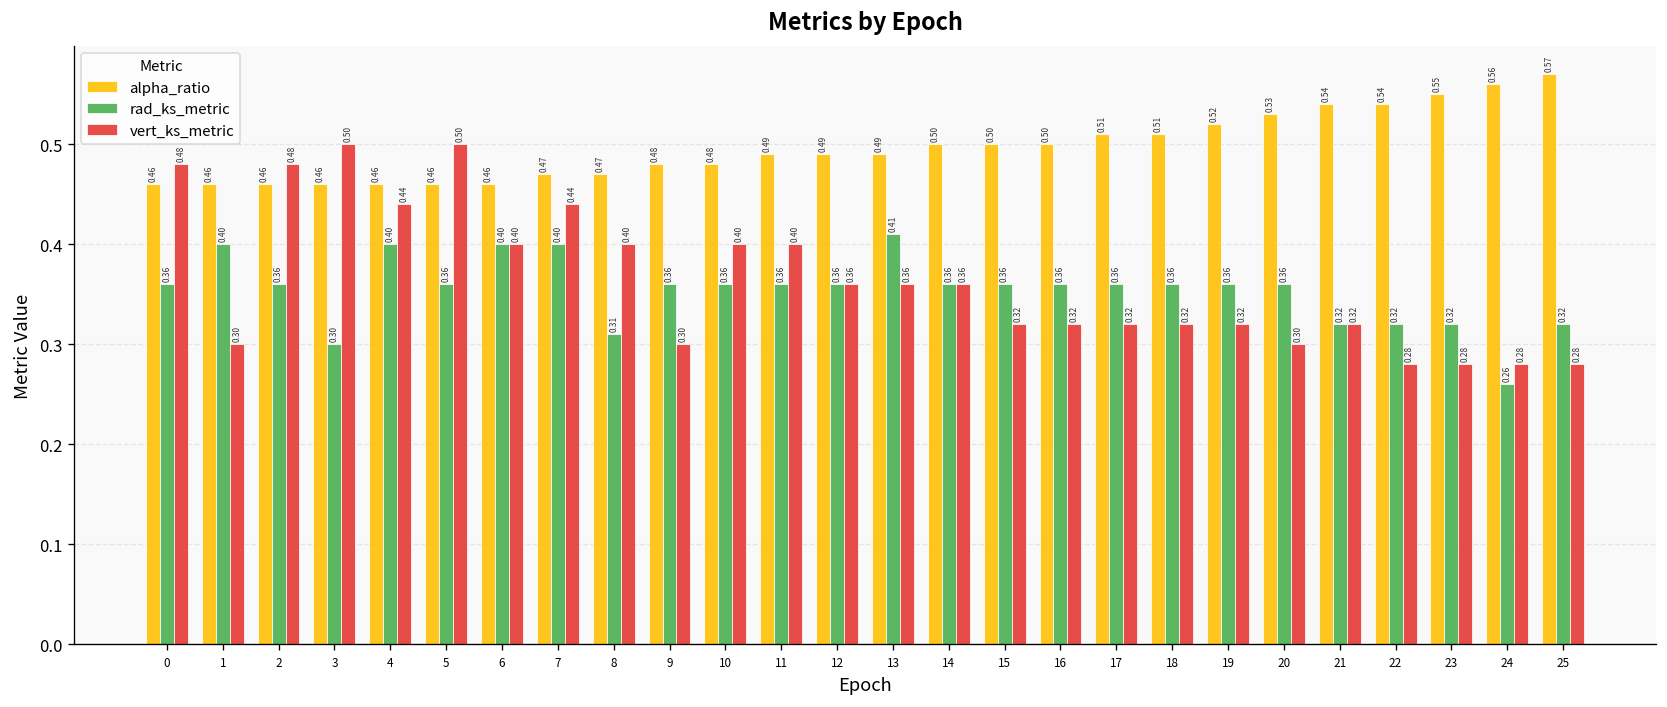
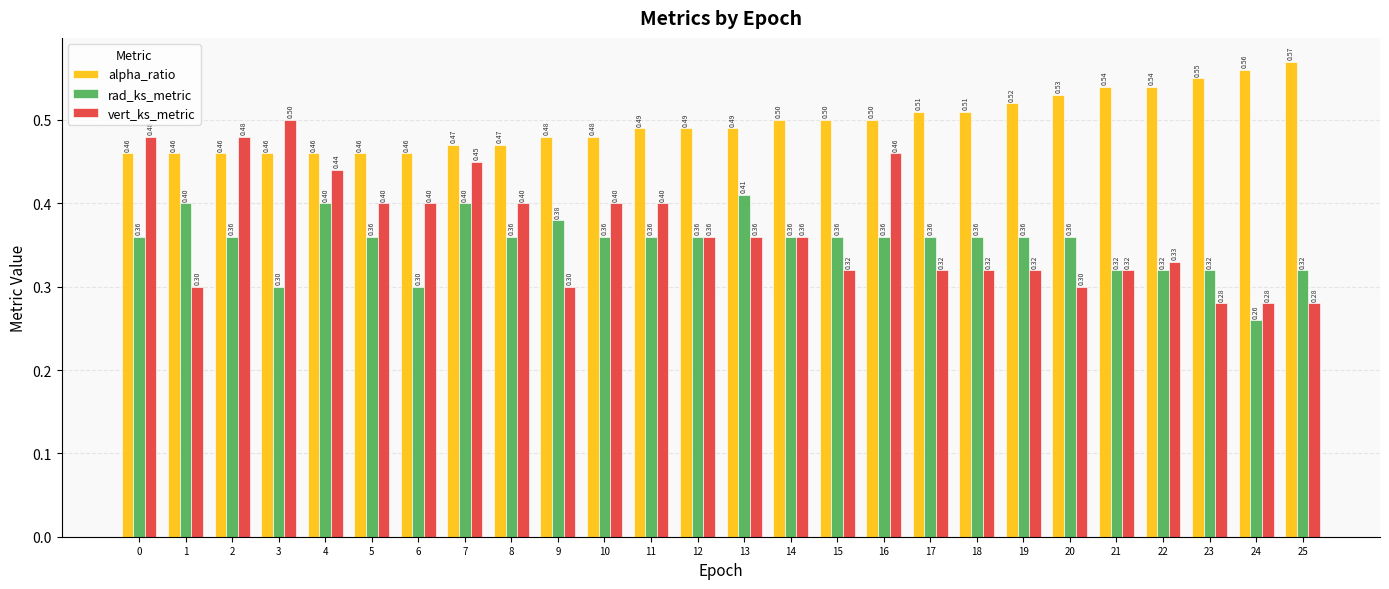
vert_ks_metric, 5: 0.50 -> 0.40
rad_ks_metric, 6: 0.40 -> 0.30
vert_ks_metric, 7: 0.44 -> 0.45
rad_ks_metric, 8: 0.31 -> 0.36
rad_ks_metric, 9: 0.36 -> 0.38
vert_ks_metric, 16: 0.32 -> 0.46
vert_ks_metric, 22: 0.28 -> 0.33
